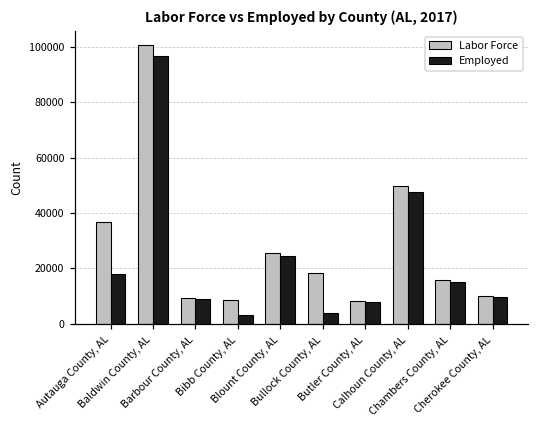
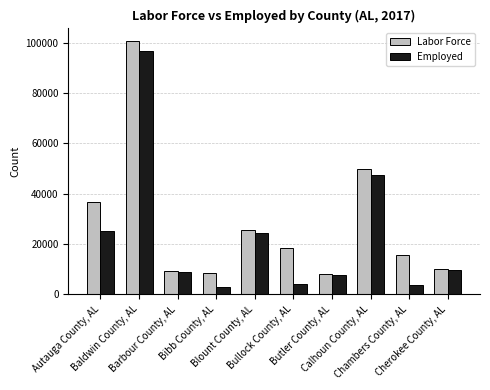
Employed, Autauga County, AL: 18000 -> 25000
Employed, Chambers County, AL: 15000 -> 4000
